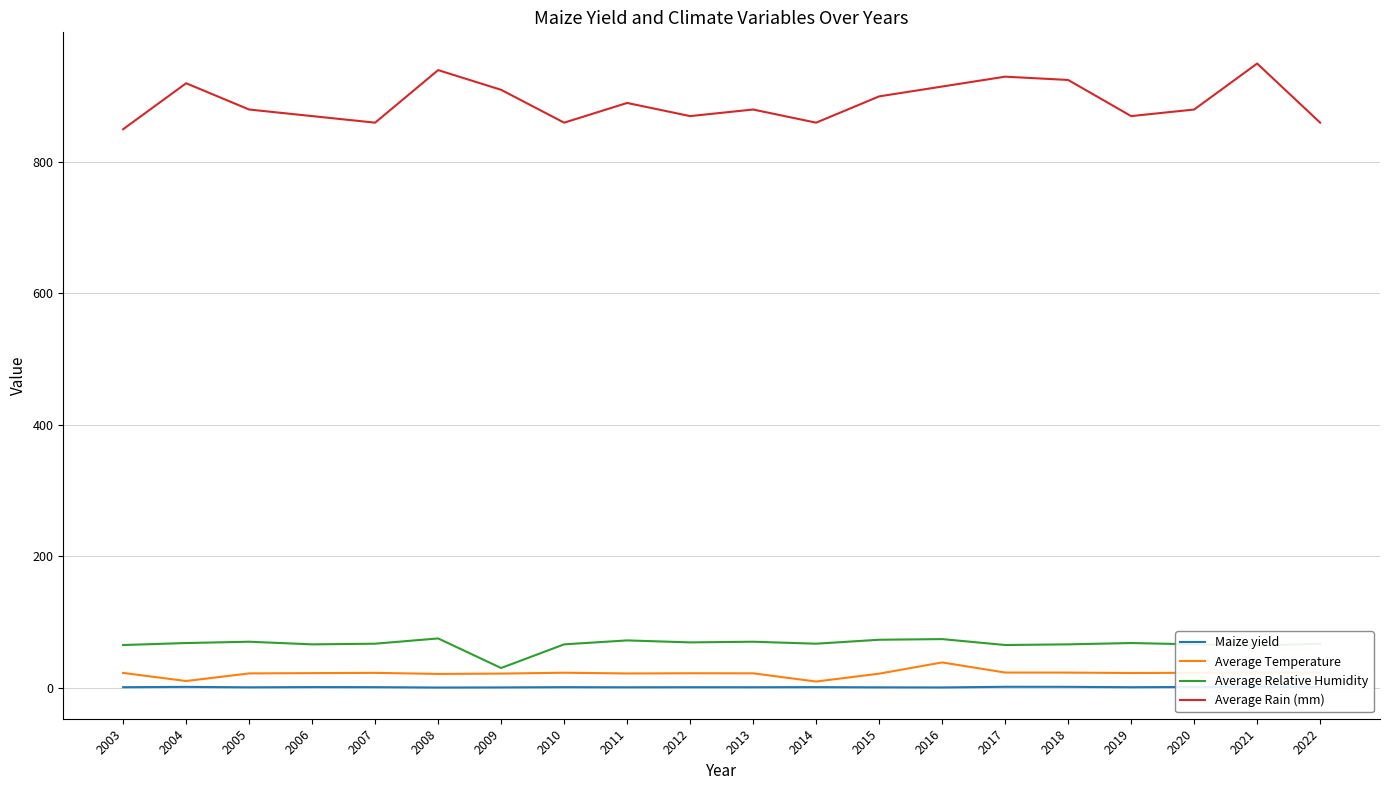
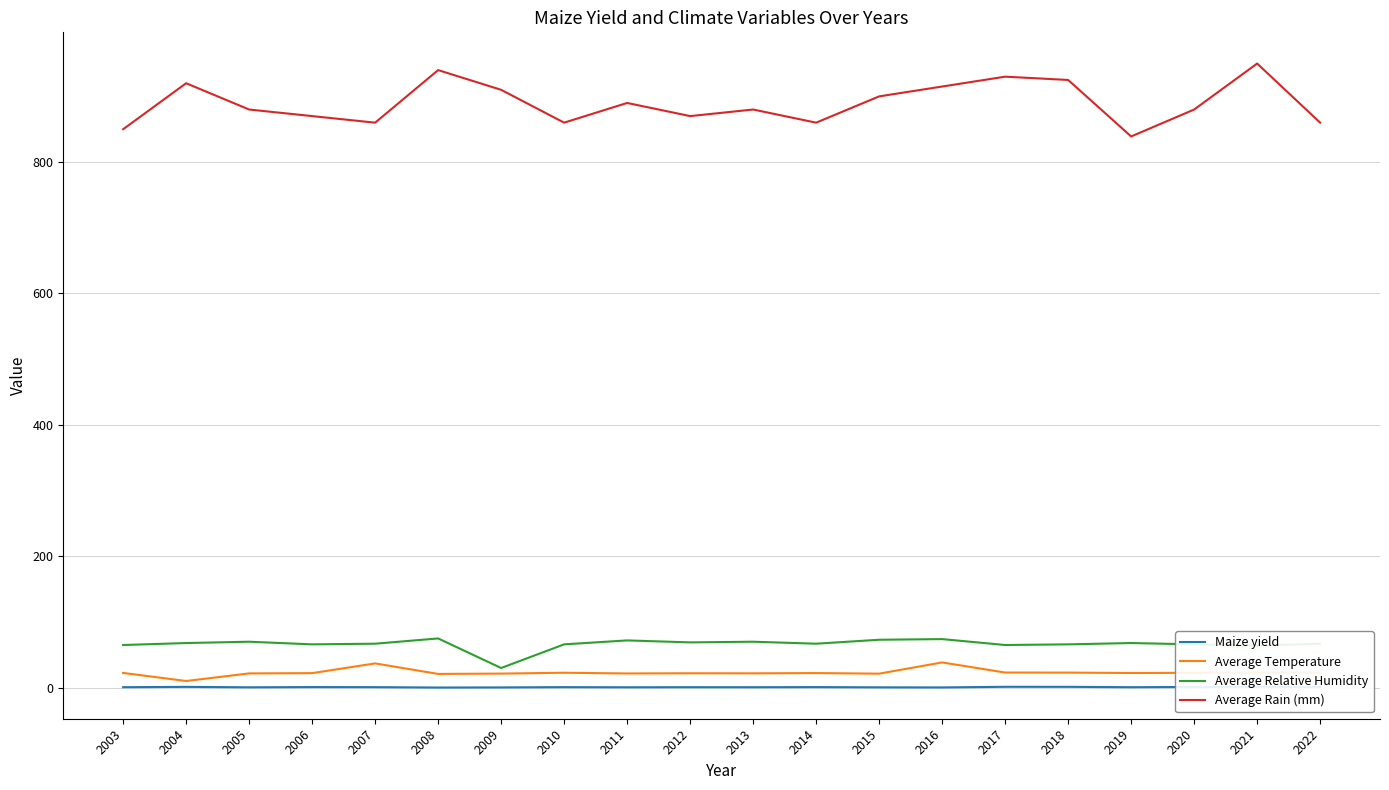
Average Temperature, 2007: 20 -> 40
Average Temperature, 2014: 10 -> 20
Average Rain (mm), 2019: 870 -> 840
